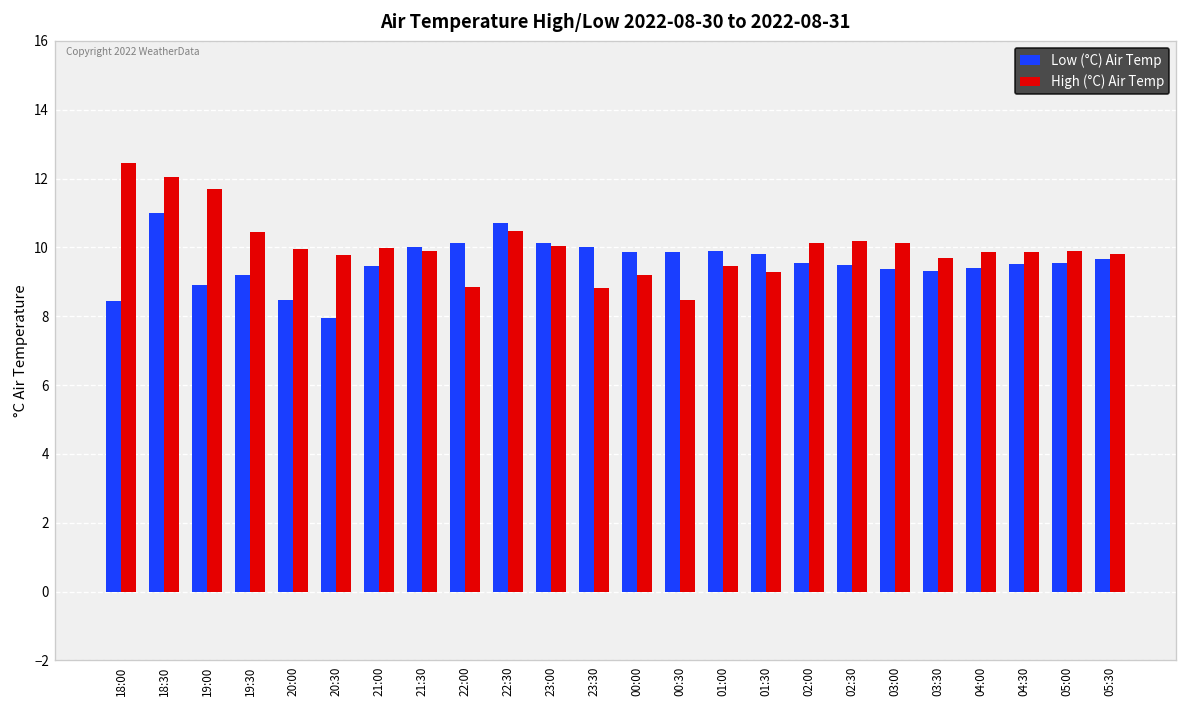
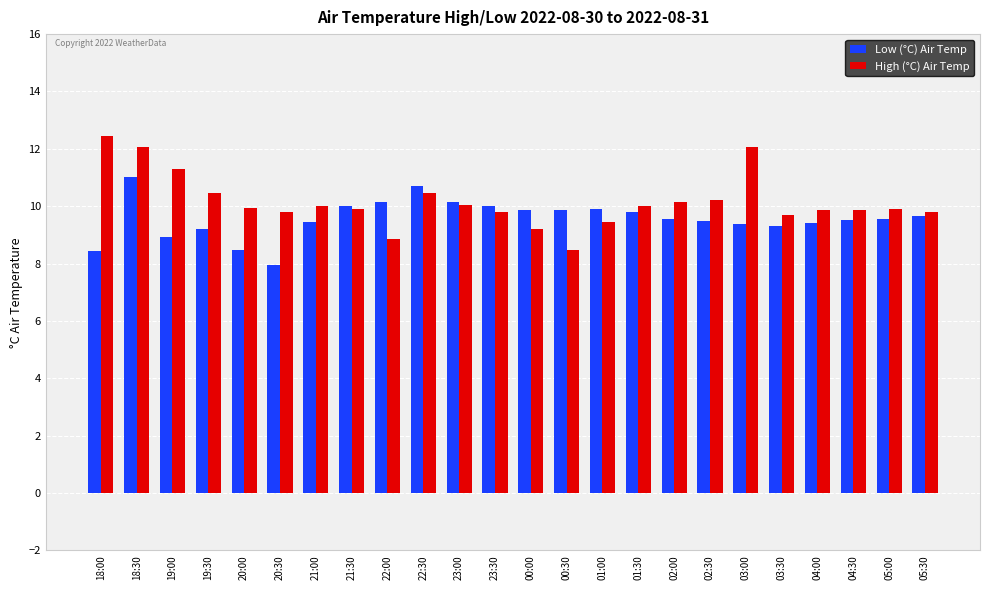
High (°C) Air Temp, 19:00: 11.7 -> 11.3
High (°C) Air Temp, 23:30: 8.8 -> 9.8
High (°C) Air Temp, 01:30: 9.3 -> 10.0
High (°C) Air Temp, 03:00: 10.1 -> 12.1
